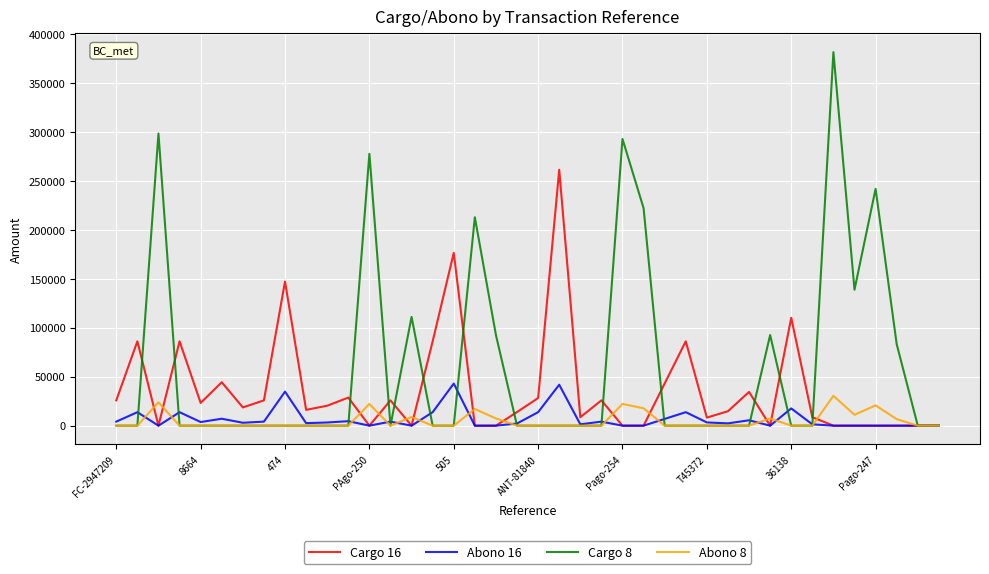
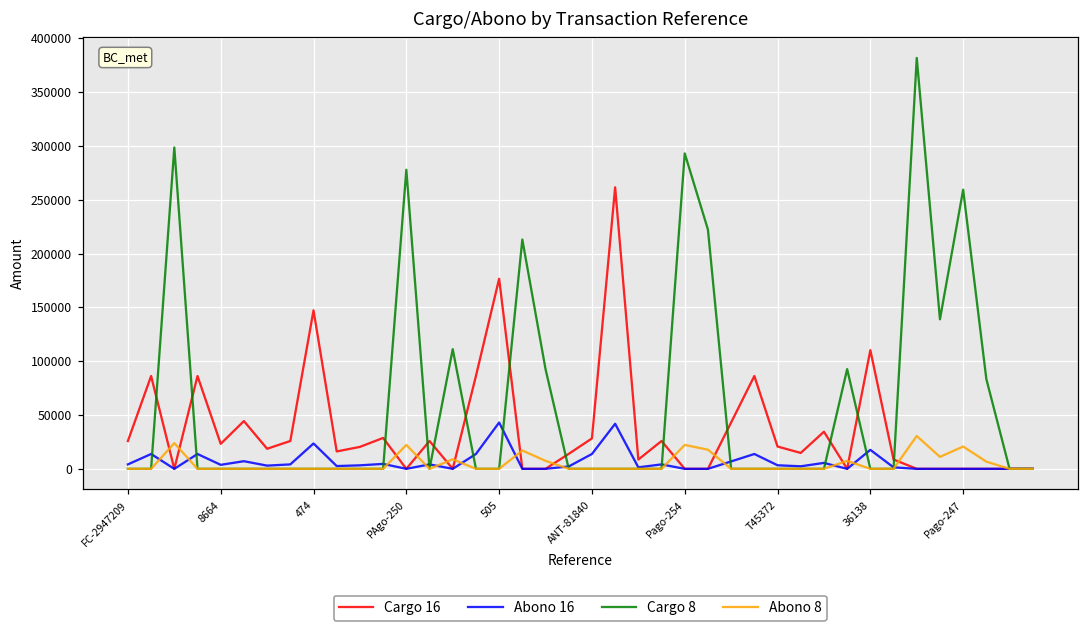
Abono 16, 474: 30000 -> 20000
Cargo 16, T45372: 10000 -> 20000
Cargo 8, Pago-247: 240000 -> 260000
